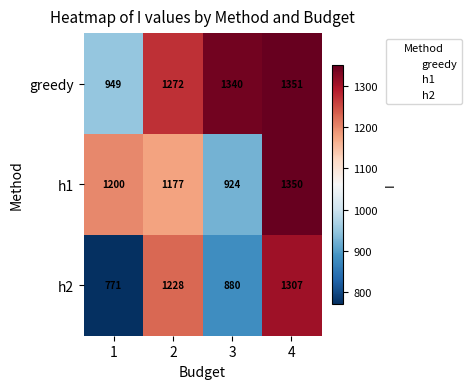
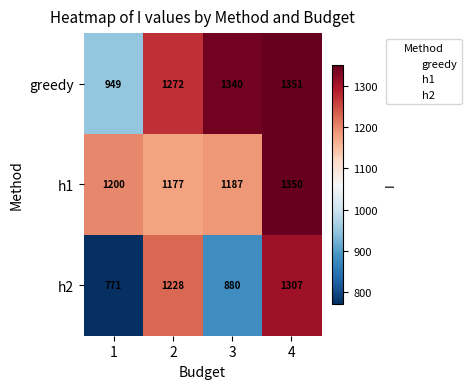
h1, 3: 924 -> 1187
